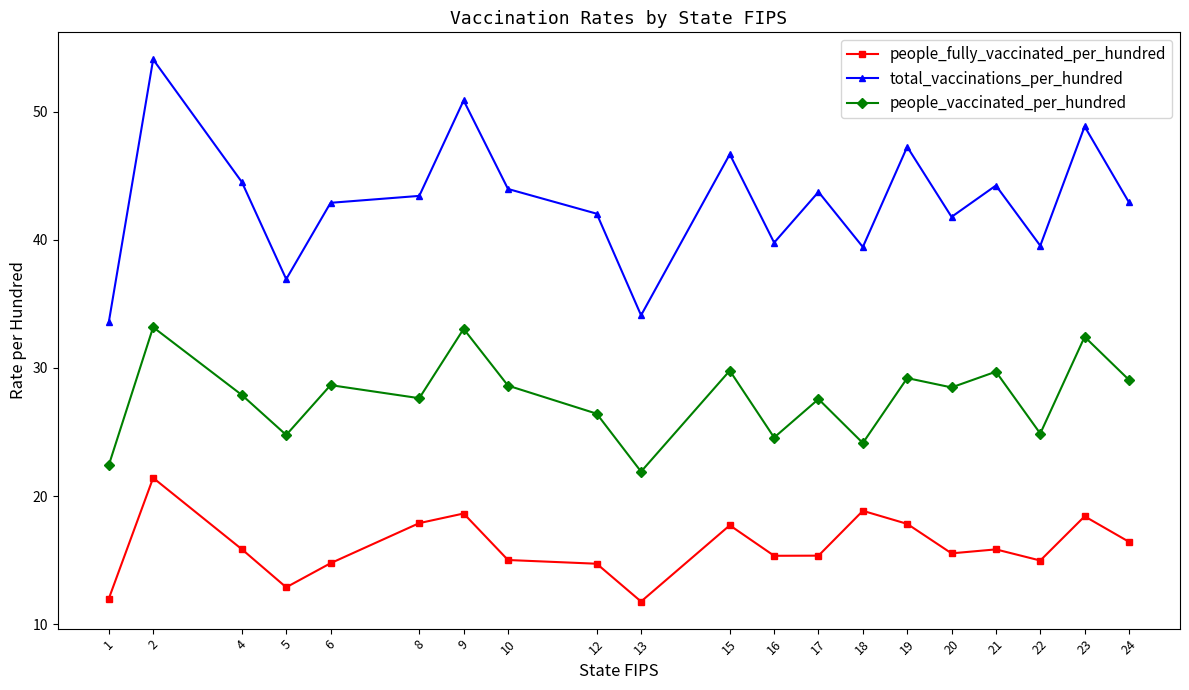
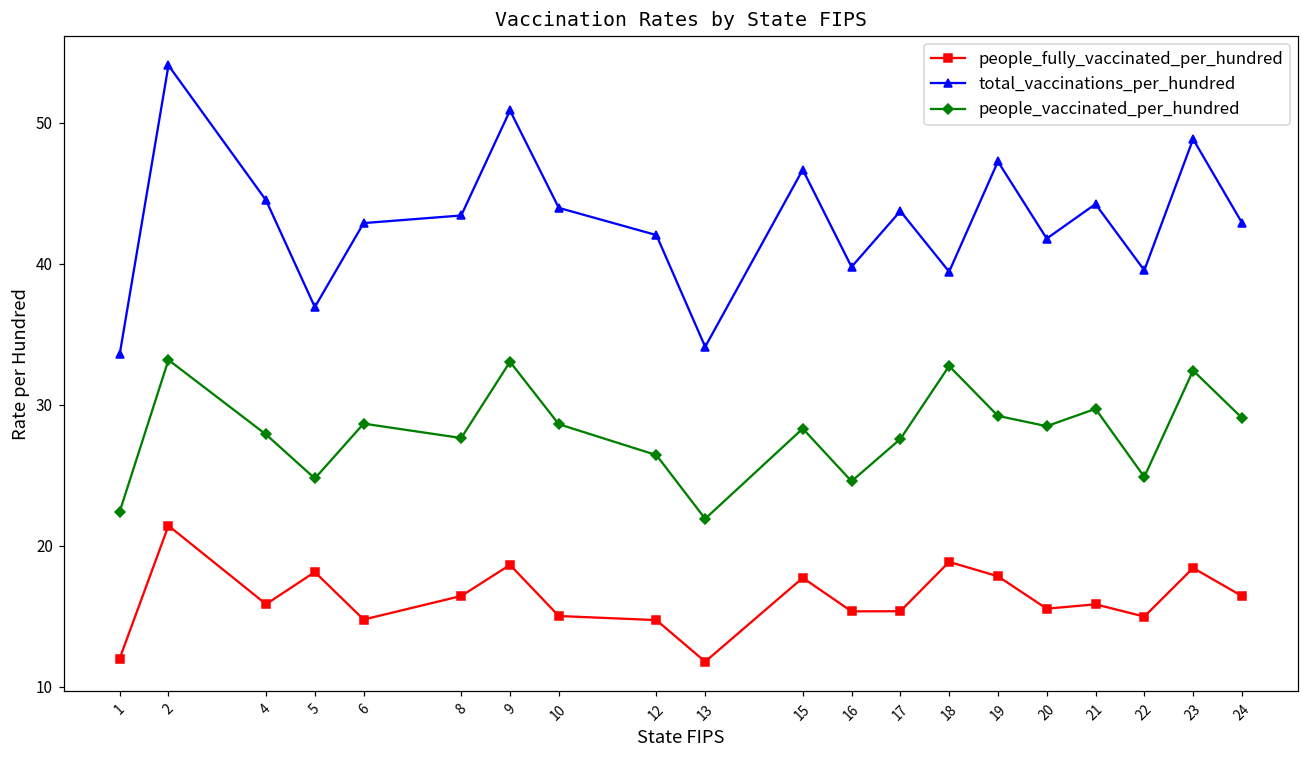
people_fully_vaccinated_per_hundred, 5: 12.9 -> 18.1
people_fully_vaccinated_per_hundred, 8: 17.9 -> 16.4
people_vaccinated_per_hundred, 15: 29.8 -> 28.3
people_vaccinated_per_hundred, 18: 24.1 -> 32.8
